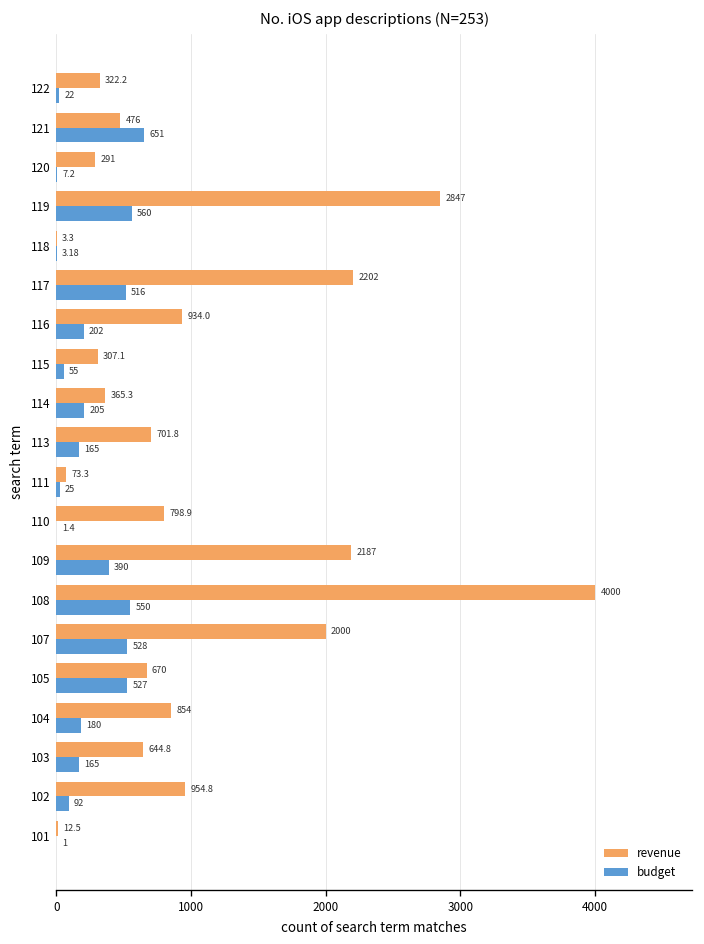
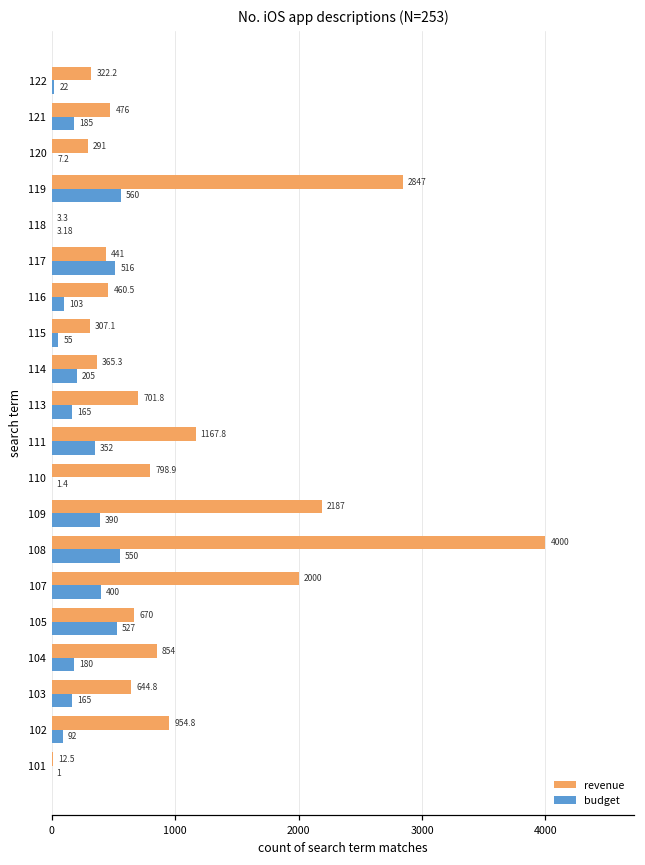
budget, 121: 651 -> 185
revenue, 117: 2202 -> 441
revenue, 116: 934.0 -> 460.5
budget, 116: 202 -> 103
revenue, 111: 73.3 -> 1167.8
budget, 111: 25 -> 352
budget, 107: 528 -> 400
